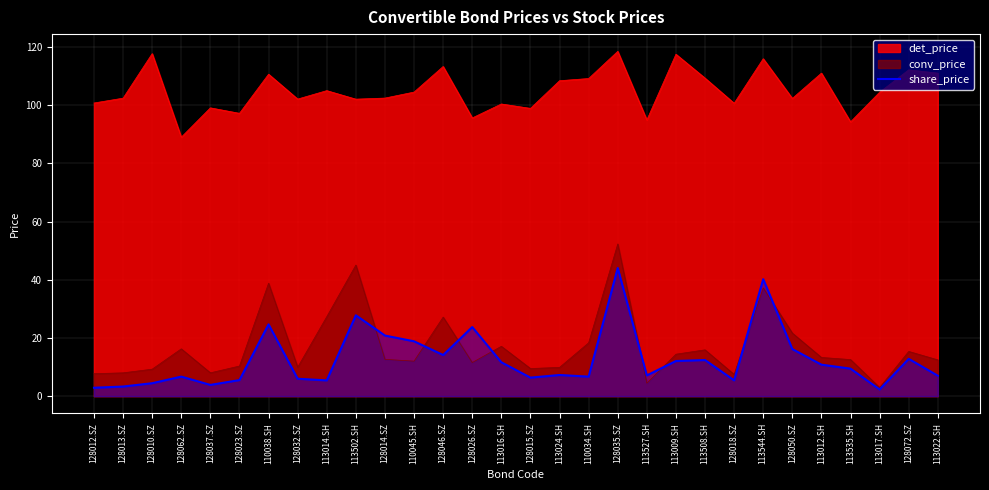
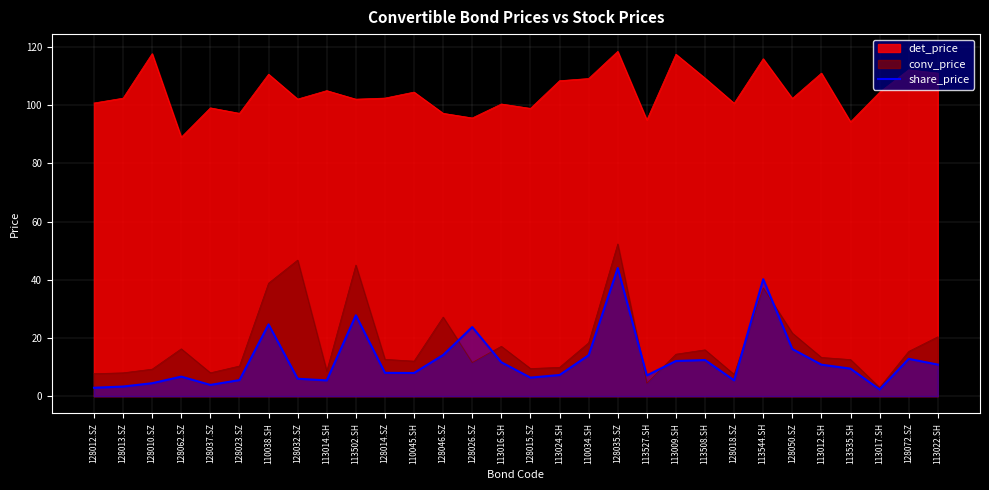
conv_price, 128032.SZ: 10 -> 47
conv_price, 113014.SH: 27 -> 9
share_price, 128014.SZ: 21 -> 8
share_price, 110045.SH: 19 -> 8
det_price, 128046.SZ: 113 -> 97
share_price, 110034.SH: 7 -> 14
conv_price, 113022.SH: 12 -> 20
share_price, 113022.SH: 7 -> 11
